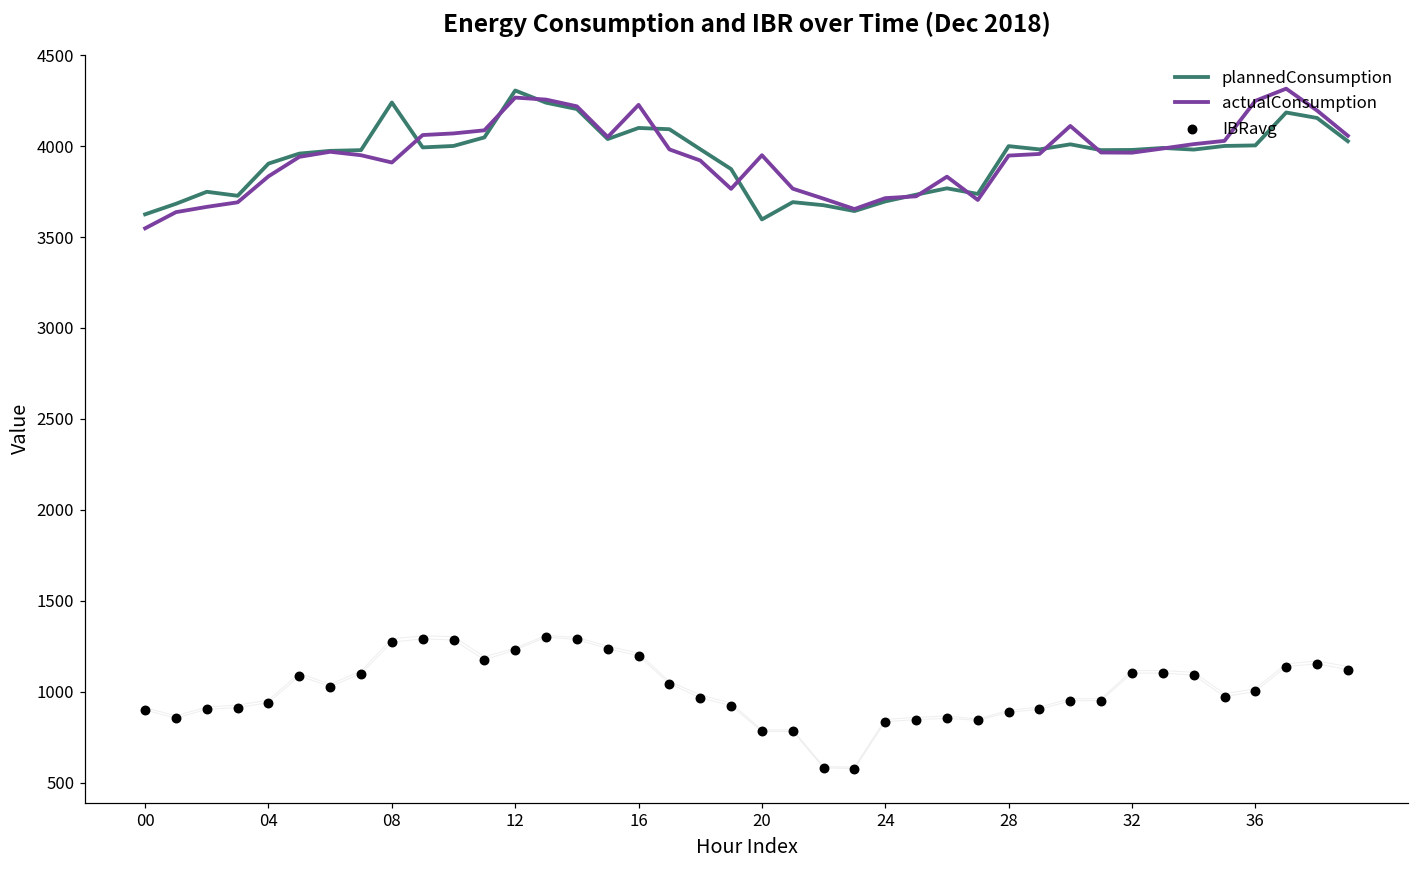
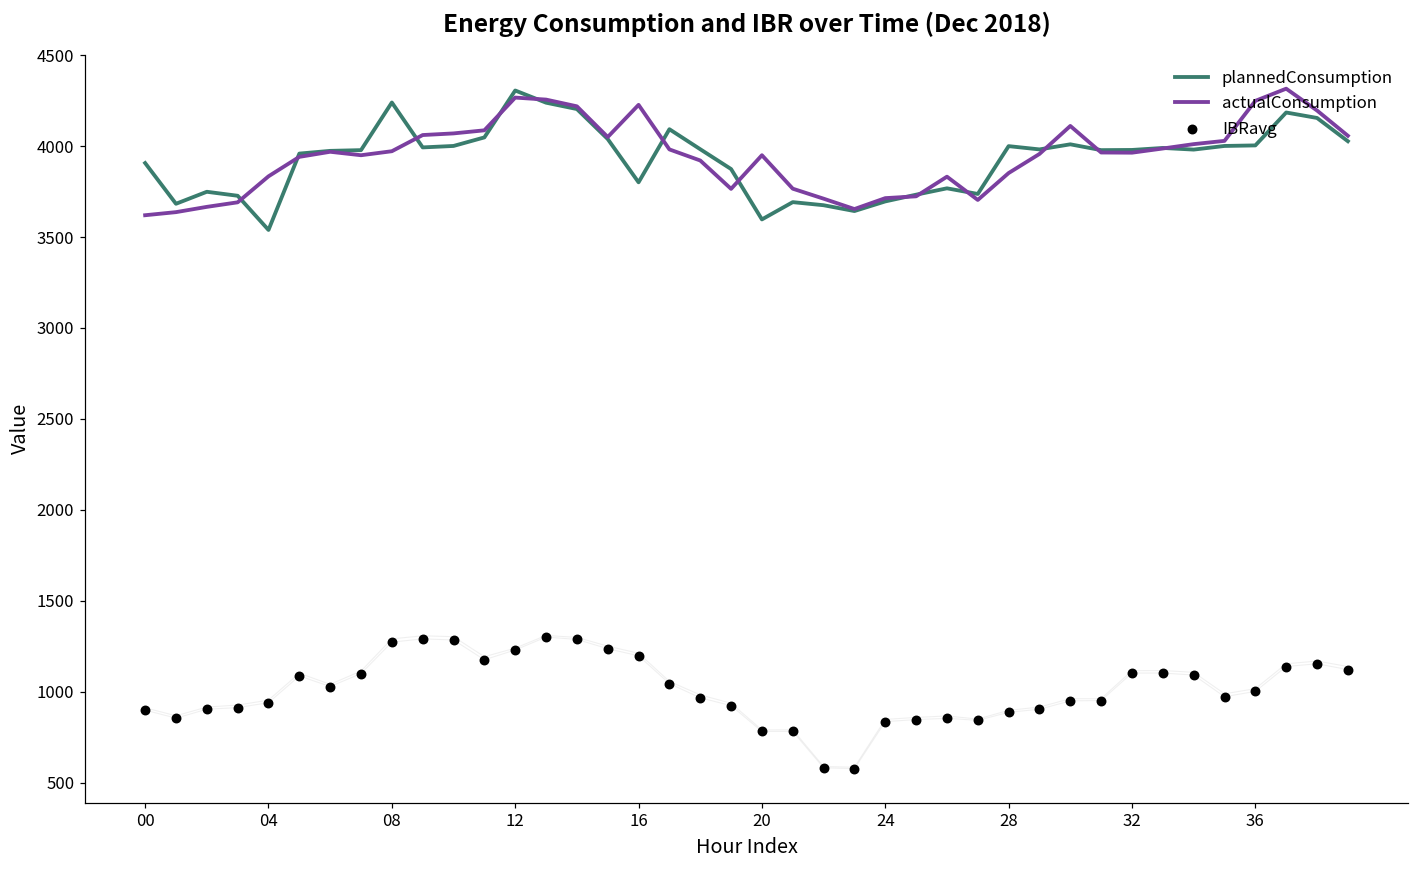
plannedConsumption, 00: 3630 -> 3910
actualConsumption, 00: 3550 -> 3620
plannedConsumption, 04: 3900 -> 3540
actualConsumption, 08: 3910 -> 3970
plannedConsumption, 16: 4100 -> 3800
actualConsumption, 28: 3950 -> 3850
